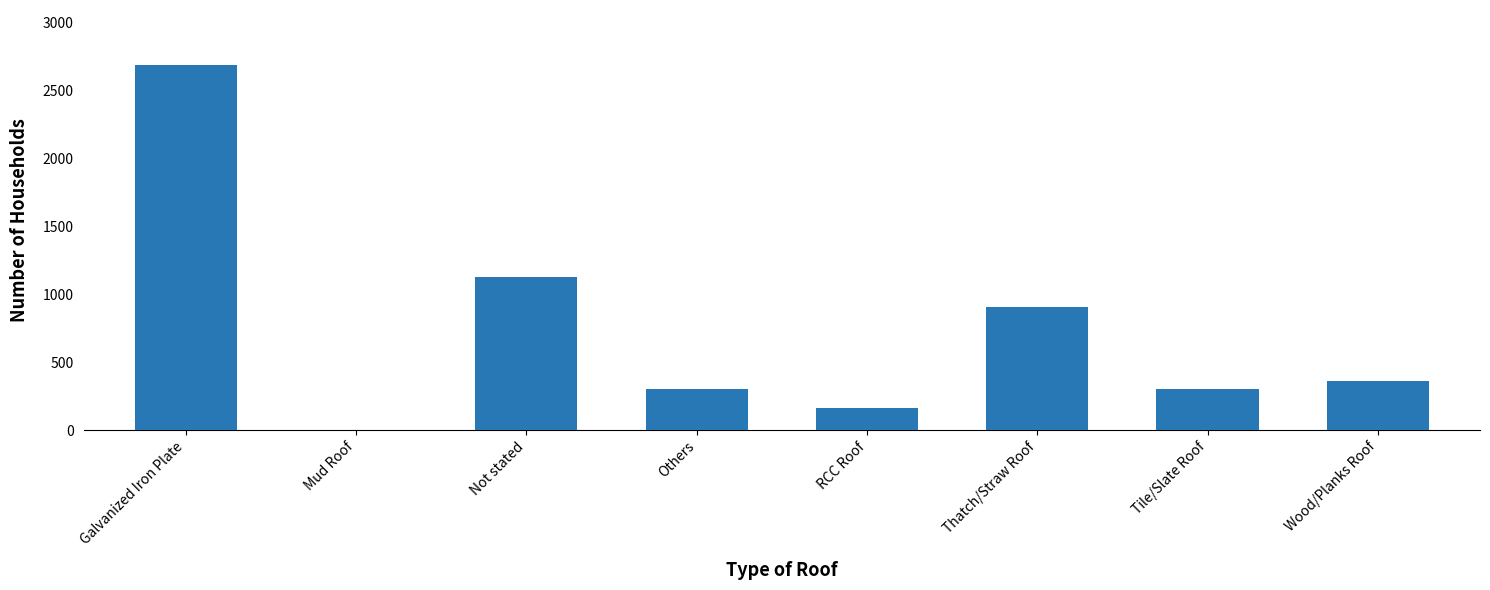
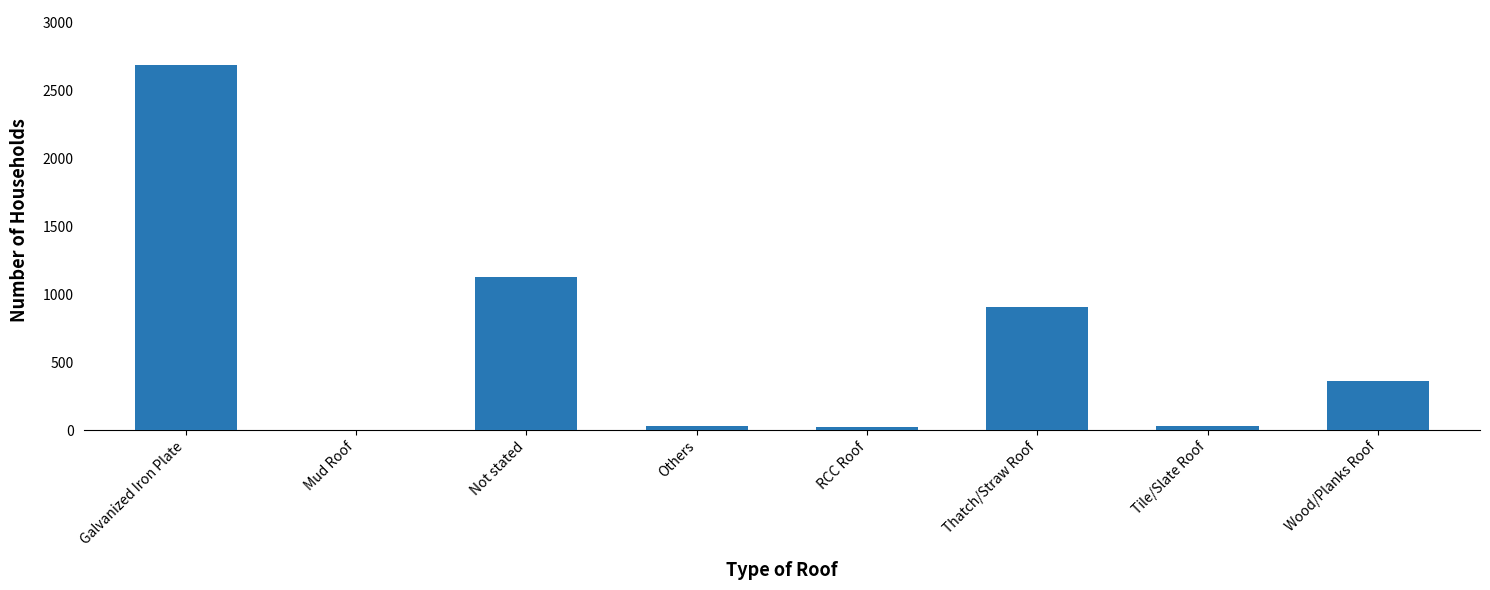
Others: 300 -> 30
RCC Roof: 170 -> 20
Tile/Slate Roof: 300 -> 30
